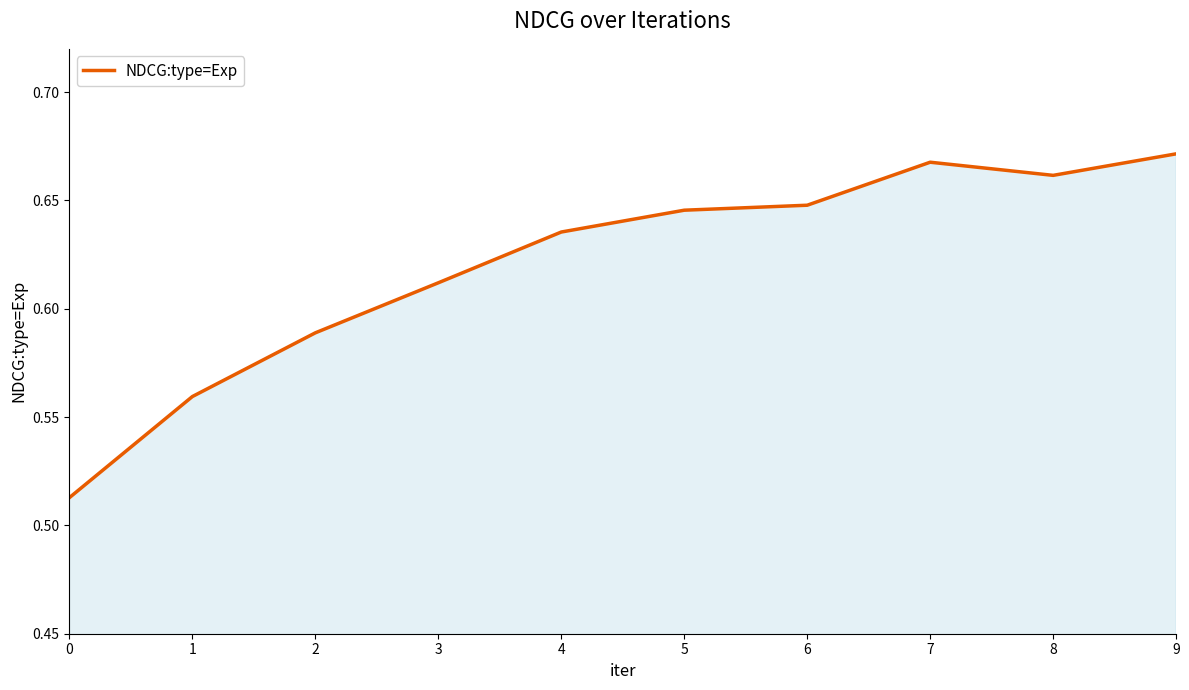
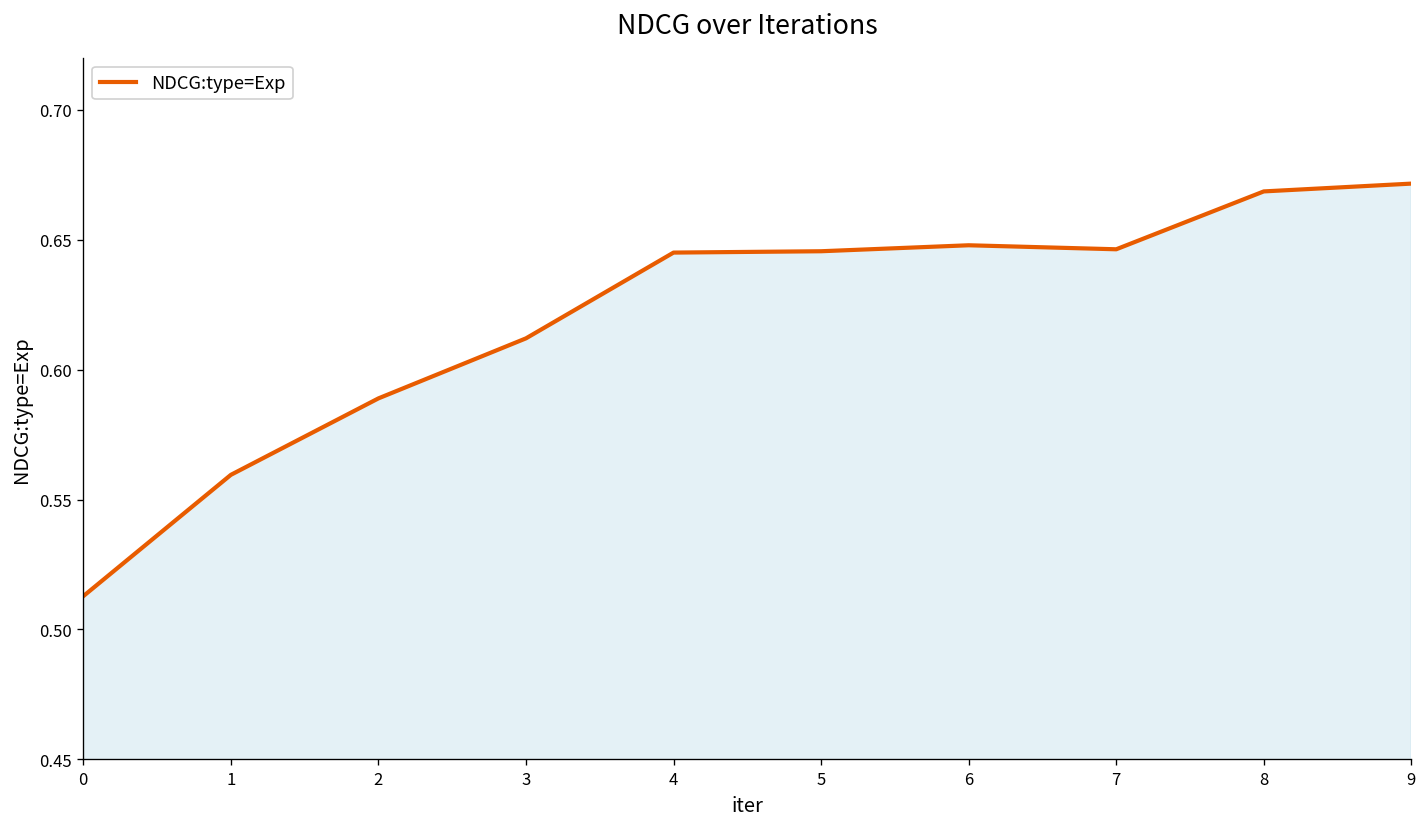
4: 0.635 -> 0.645
7: 0.668 -> 0.646
8: 0.662 -> 0.669
